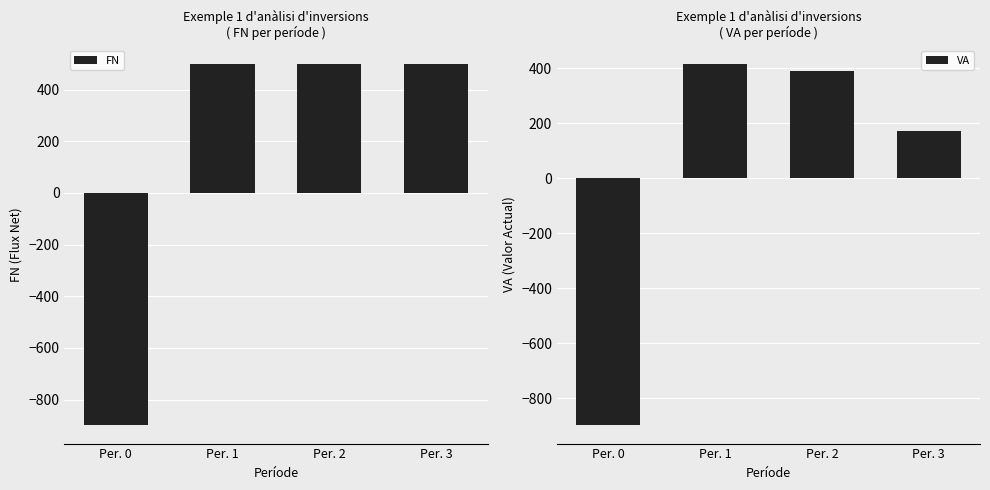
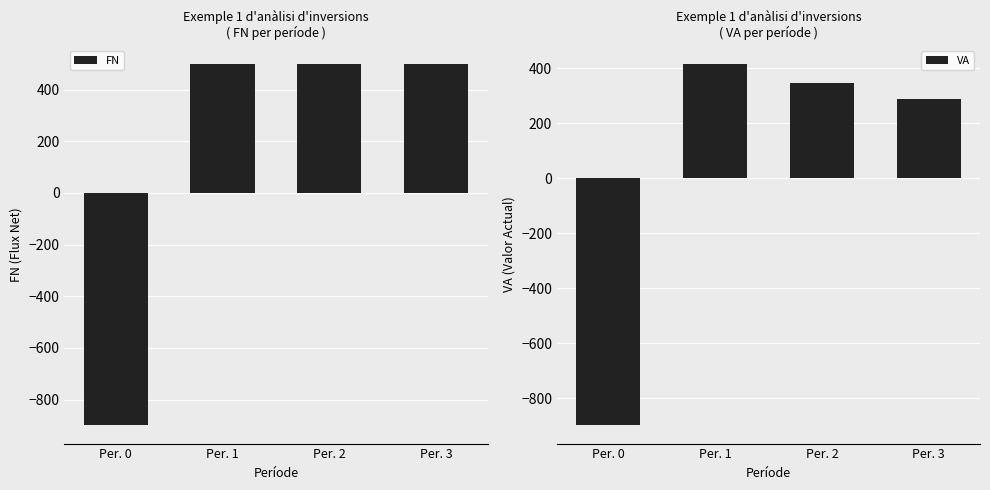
Exemple 1 d'anàlisi d'inversions ( VA per període ), Per. 2: 390 -> 350
Exemple 1 d'anàlisi d'inversions ( VA per període ), Per. 3: 170 -> 290
